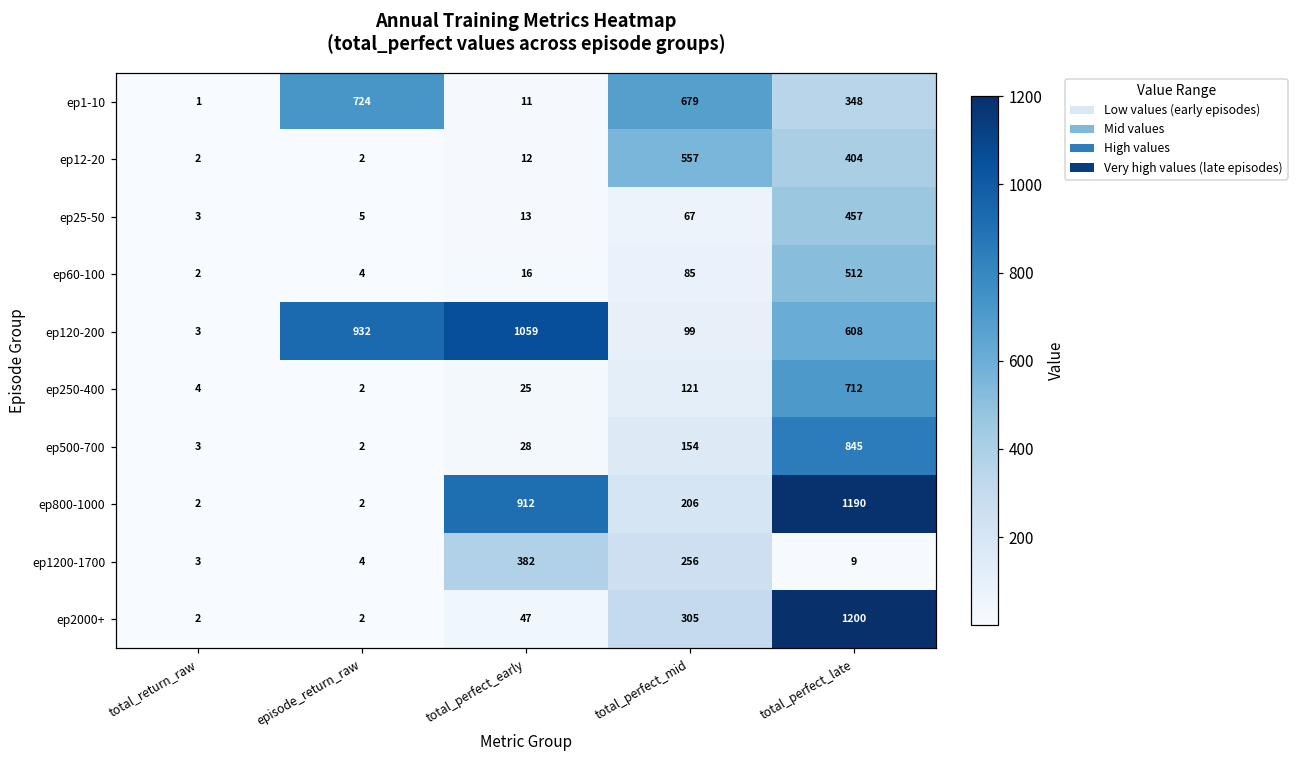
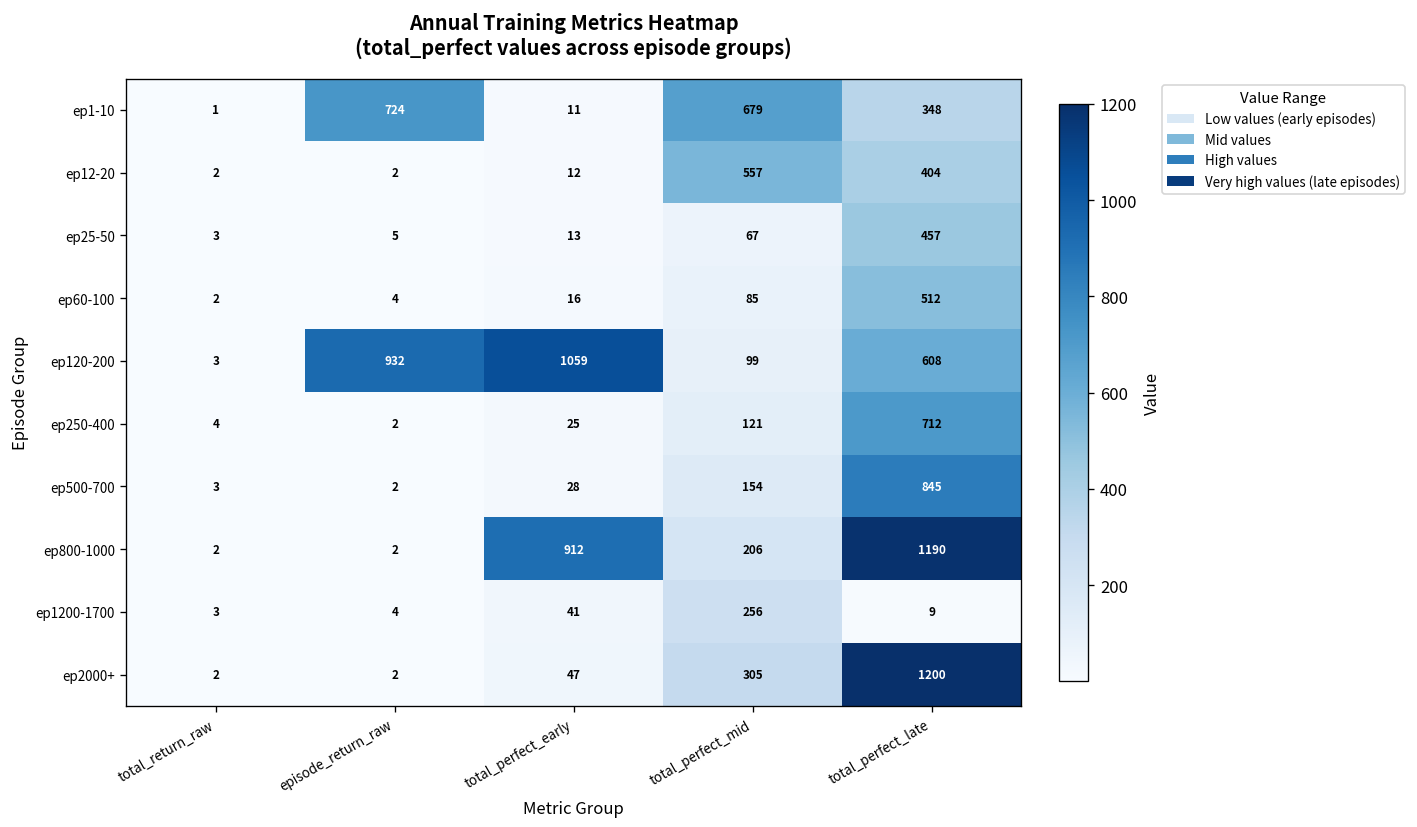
ep1200-1700, total_perfect_early: 382 -> 41
